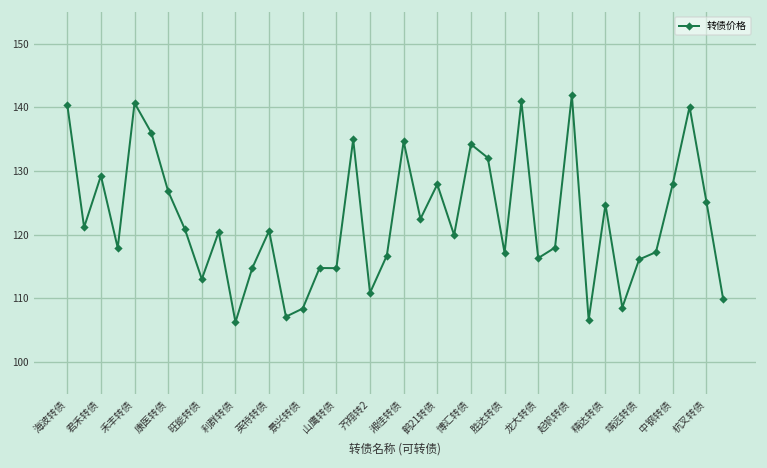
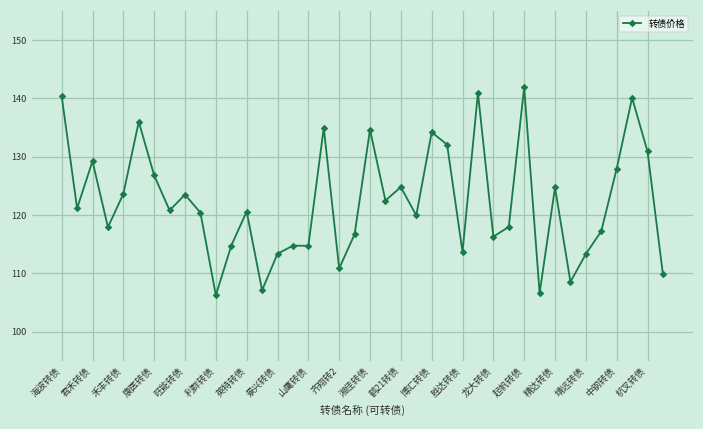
禾丰转债: 141 -> 124
旺能转债: 113 -> 124
景兴转债: 108 -> 113
鹤21转债: 128 -> 125
胜达转债: 117 -> 114
靖远转债: 116 -> 113
杭叉转债: 125 -> 131
